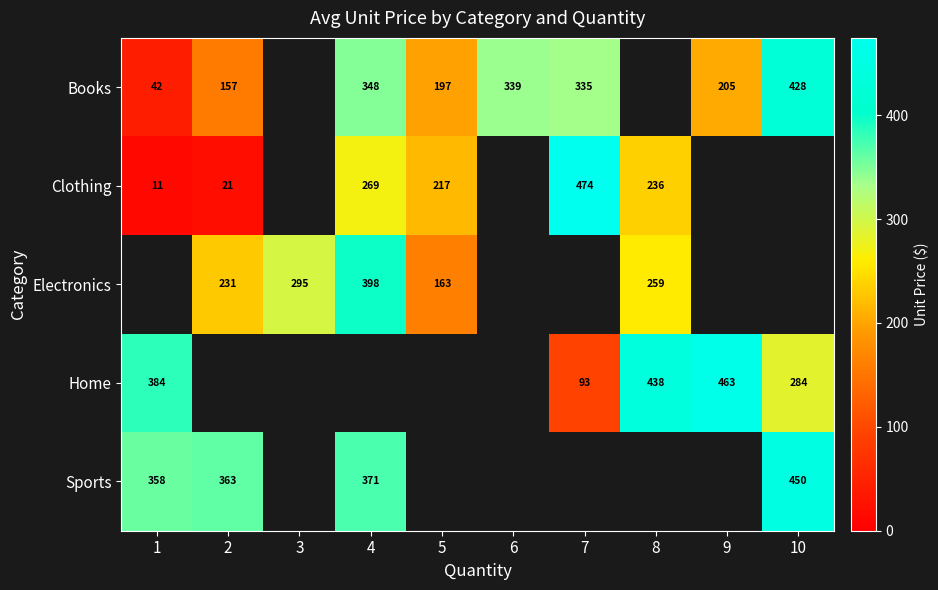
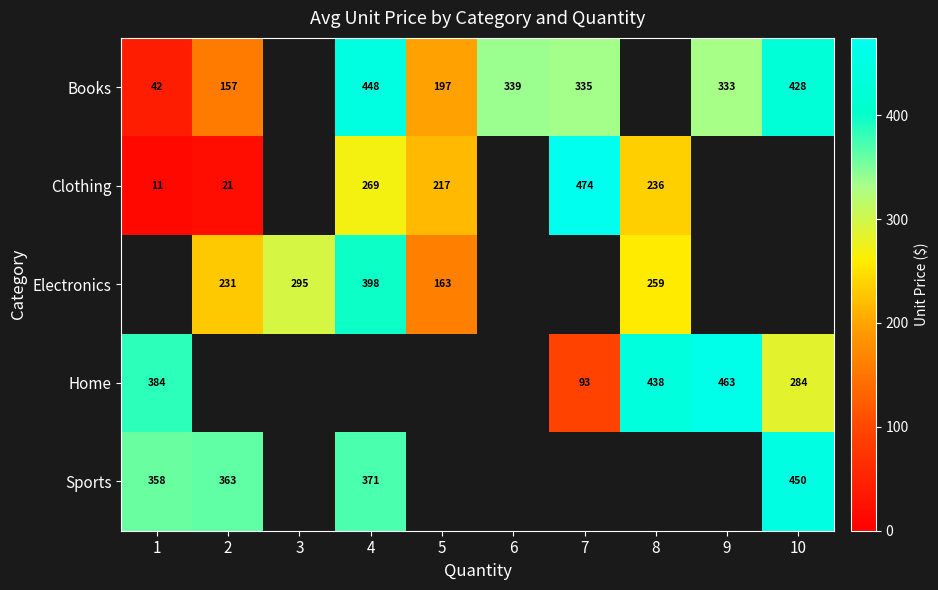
Books, 4: 348 -> 448
Books, 9: 205 -> 333
